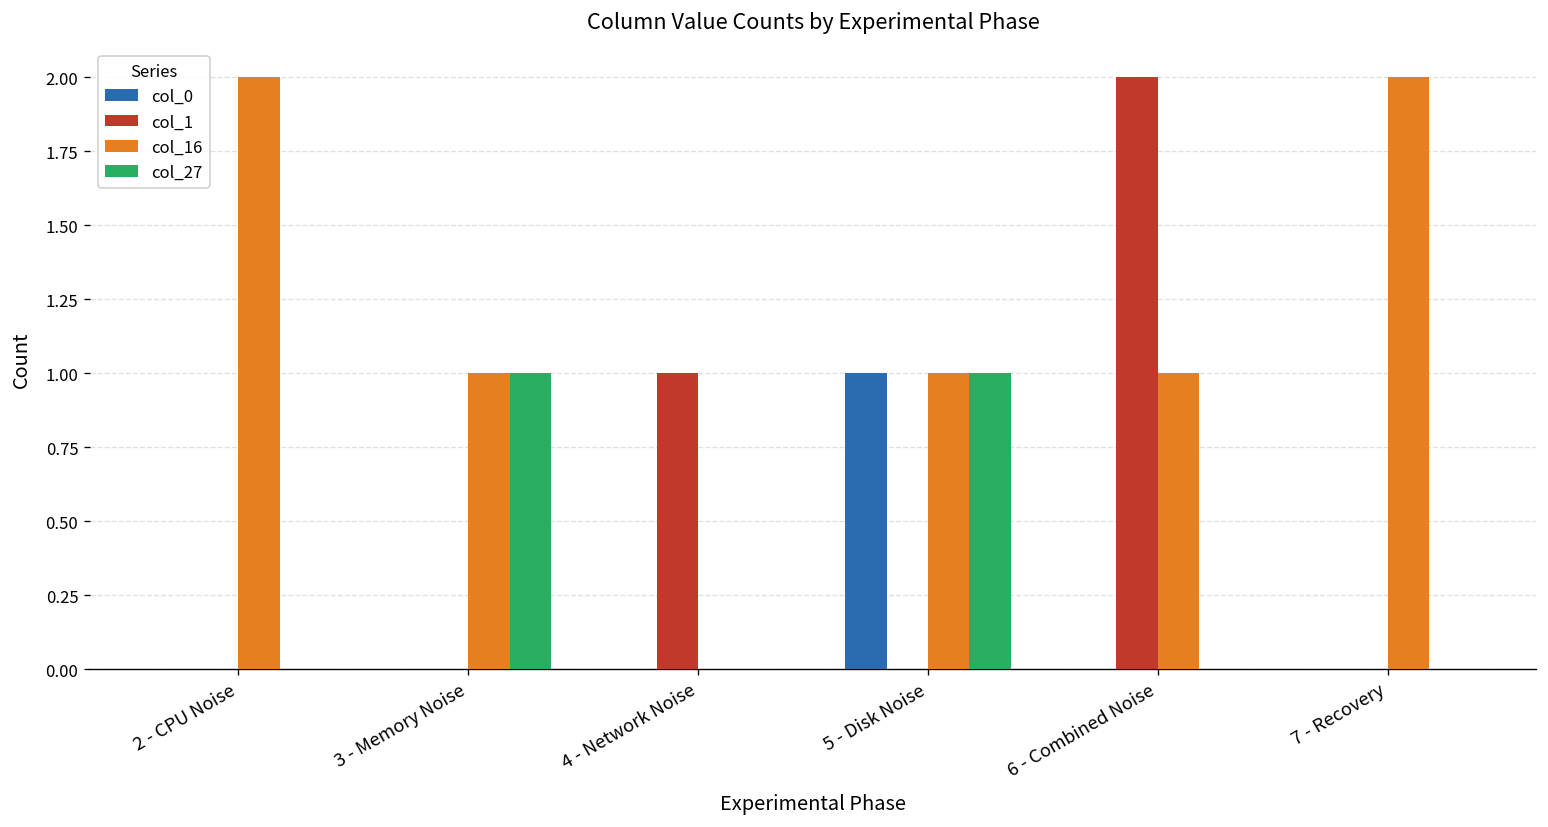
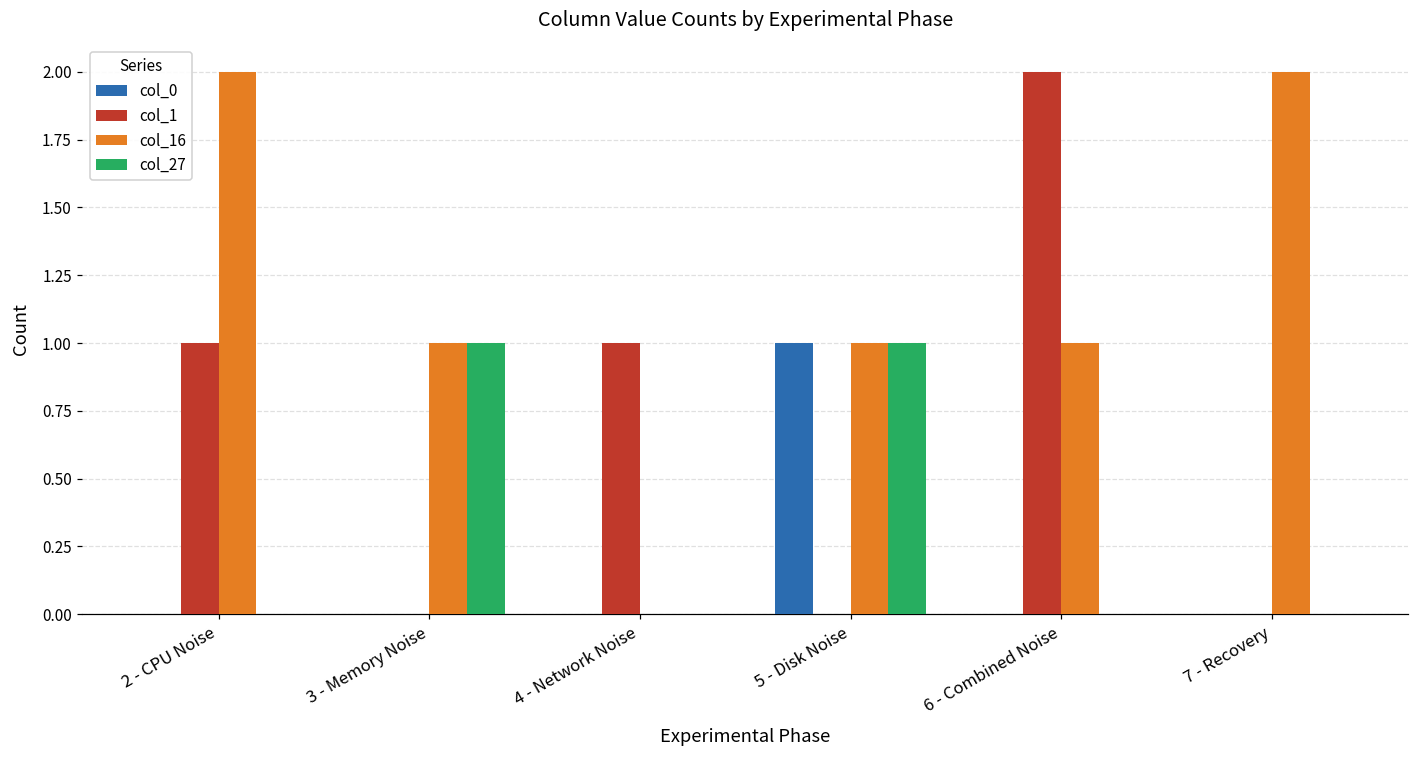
col_1, 2 - CPU Noise: 0 -> 1
